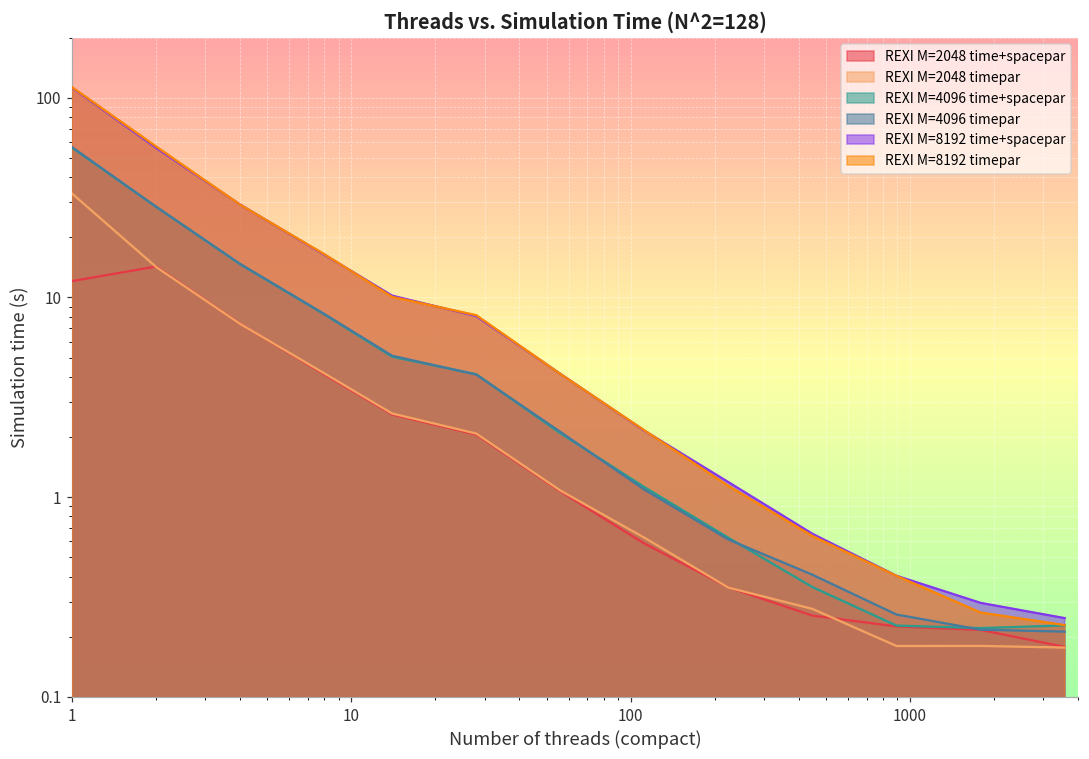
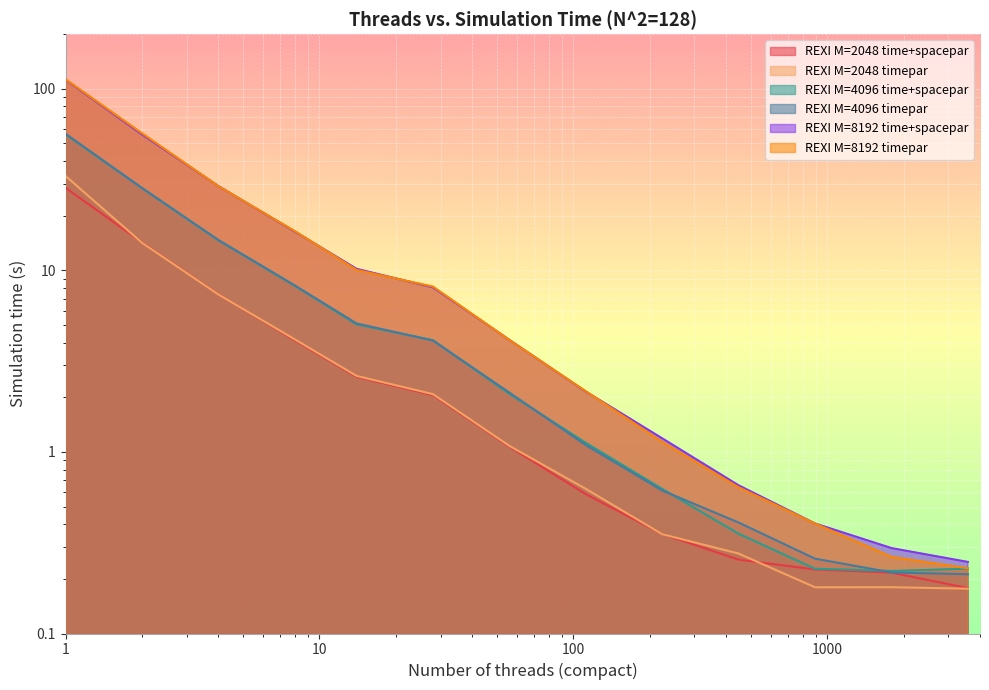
REXI M=2048 time+spacepar, 1: 12 -> 28
